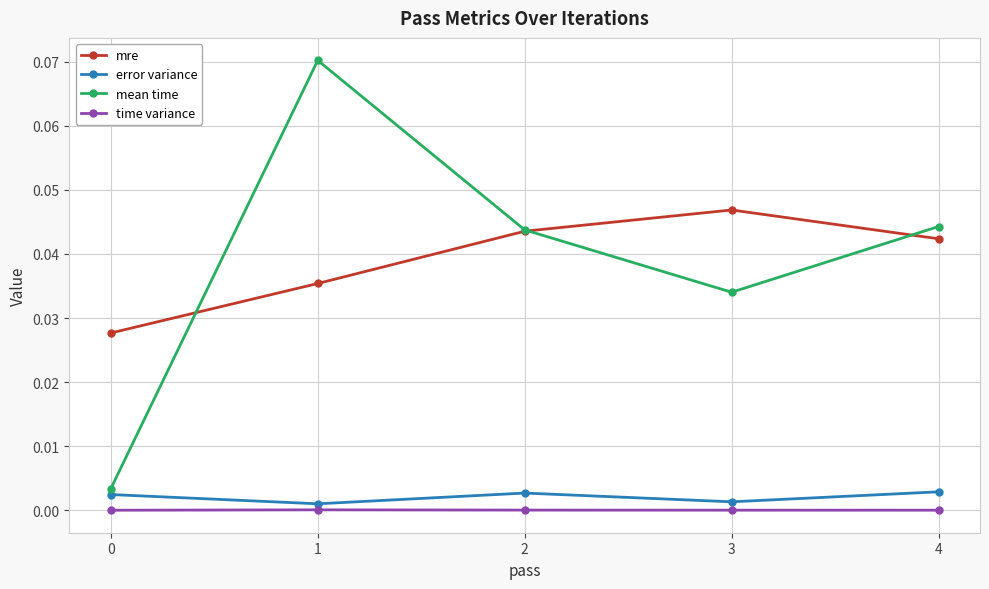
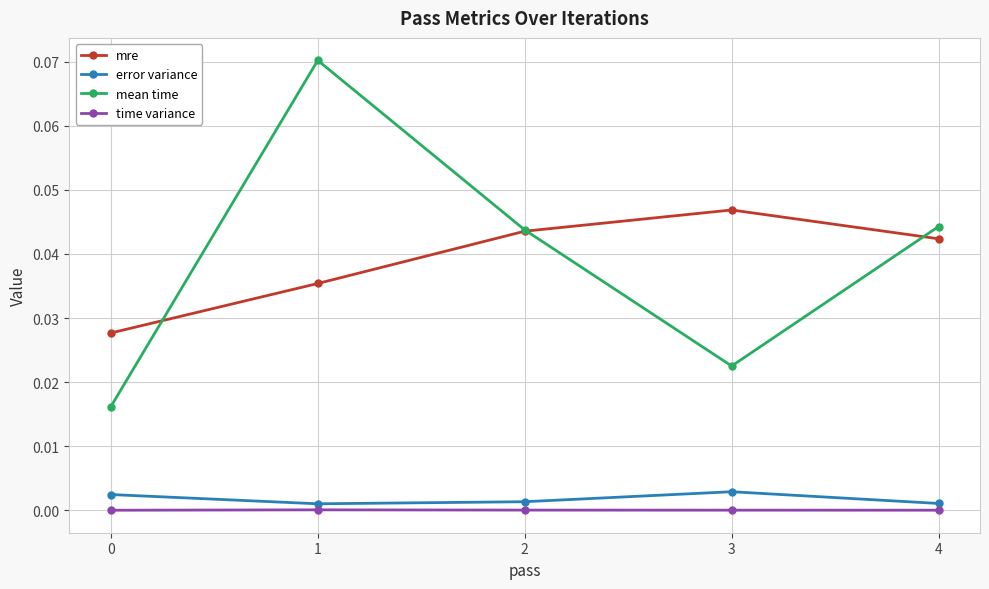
mean time, 0: 0.003 -> 0.016
error variance, 2: 0.003 -> 0.001
error variance, 3: 0.001 -> 0.003
mean time, 3: 0.034 -> 0.023
error variance, 4: 0.003 -> 0.001
